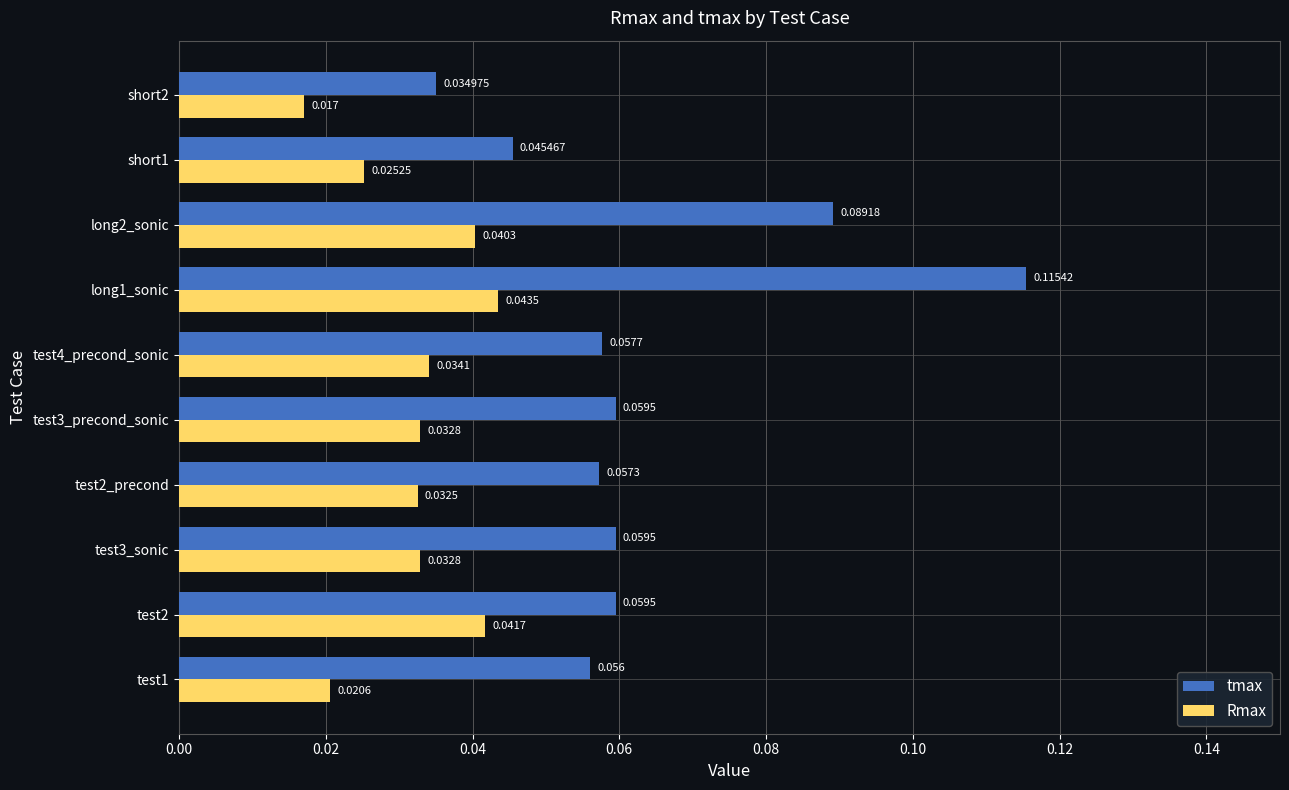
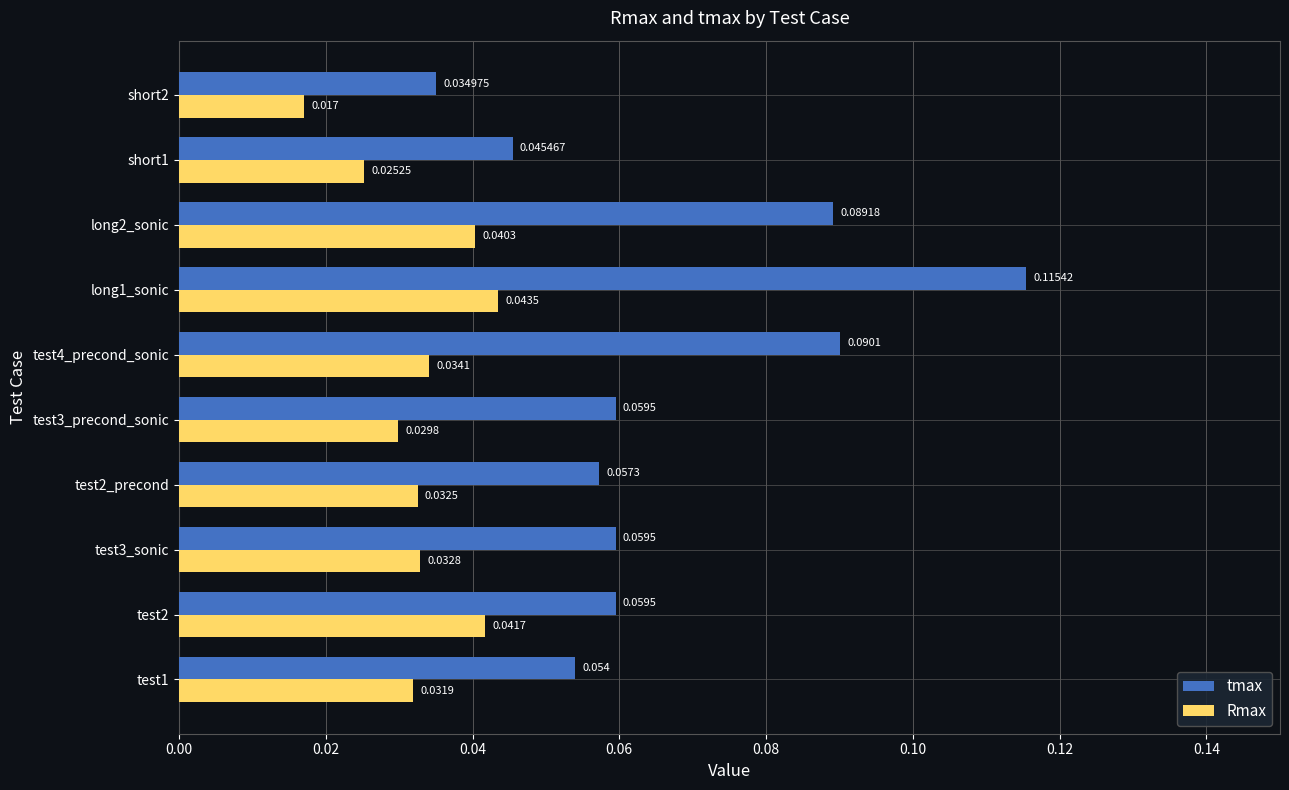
tmax, test4_precond_sonic: 0.0577 -> 0.0901
Rmax, test3_precond_sonic: 0.0328 -> 0.0298
tmax, test1: 0.056 -> 0.054
Rmax, test1: 0.0206 -> 0.0319
